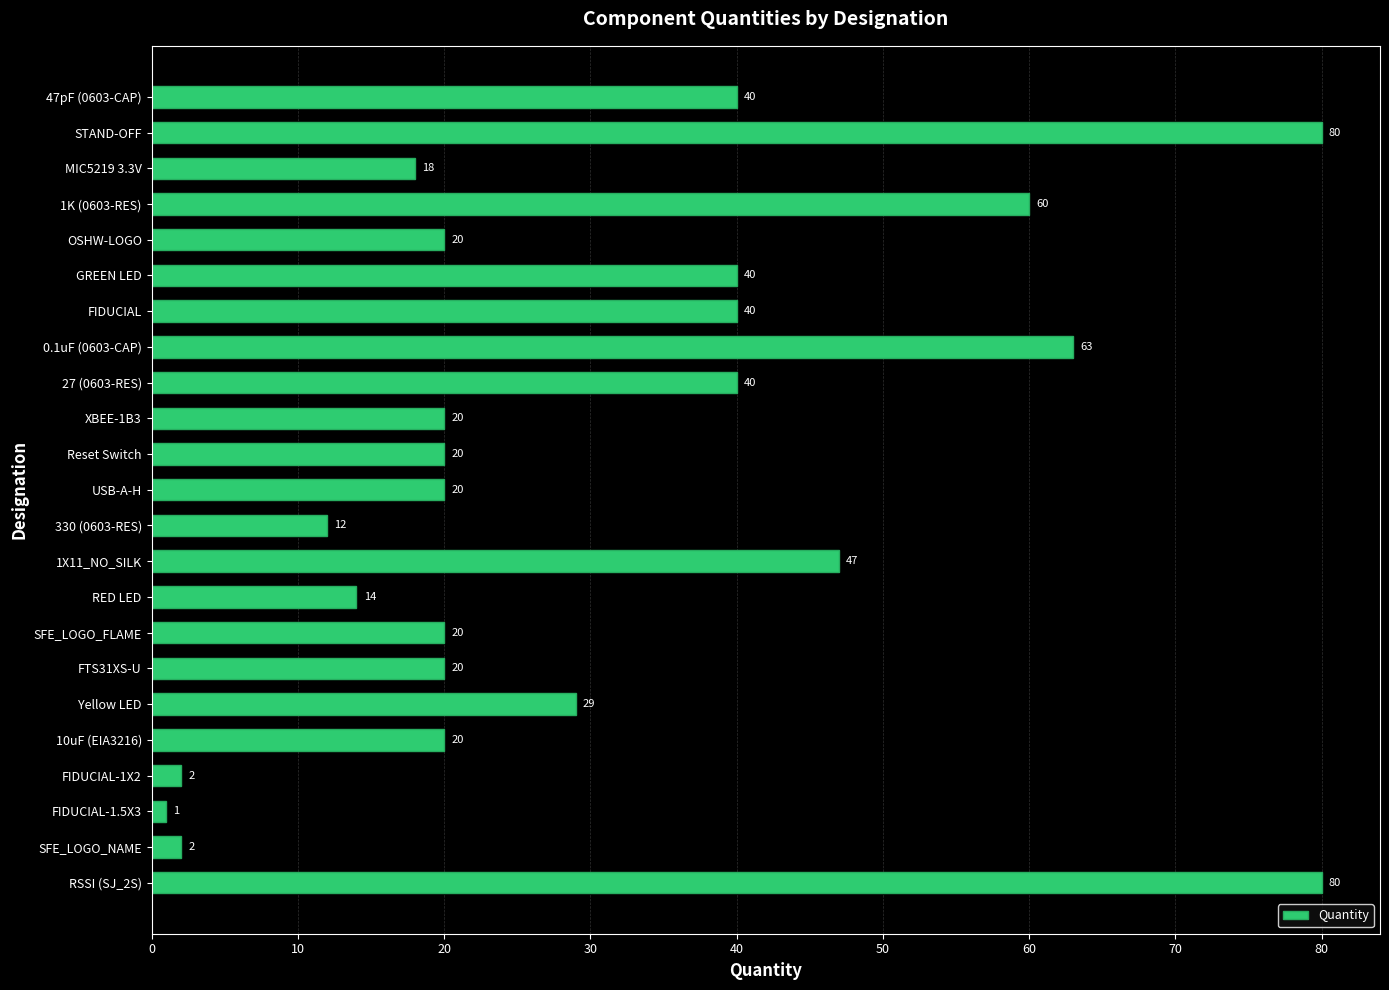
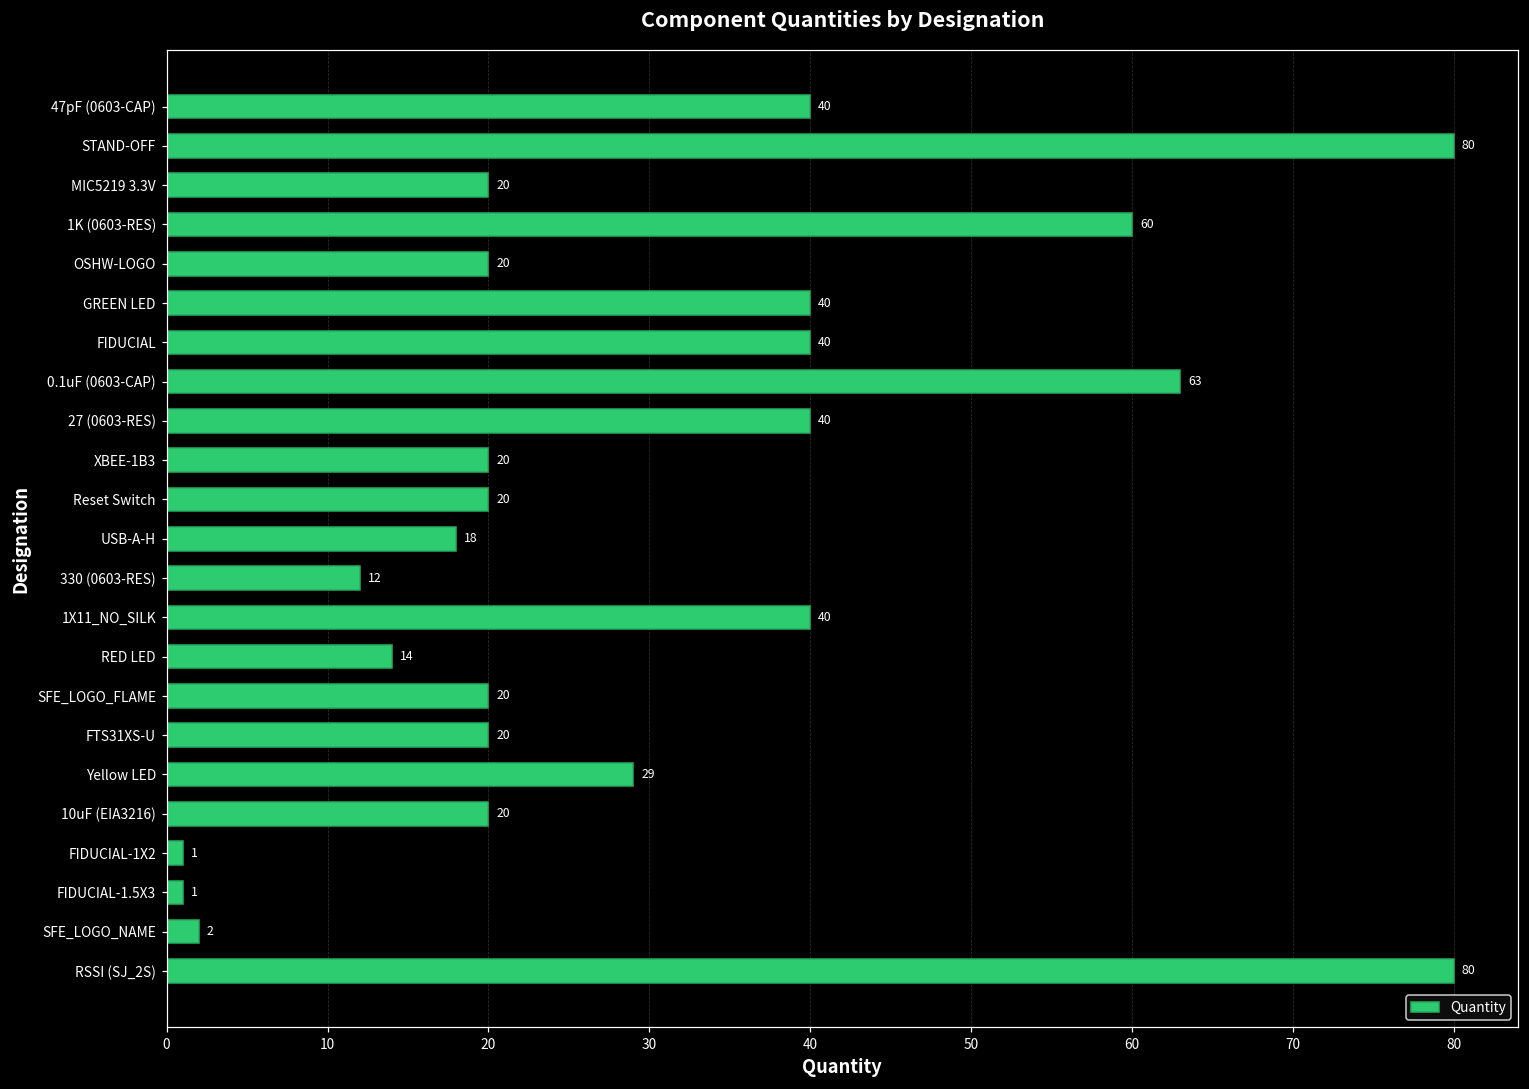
MIC5219 3.3V: 18 -> 20
USB-A-H: 20 -> 18
1X11_NO_SILK: 47 -> 40
FIDUCIAL-1X2: 2 -> 1
